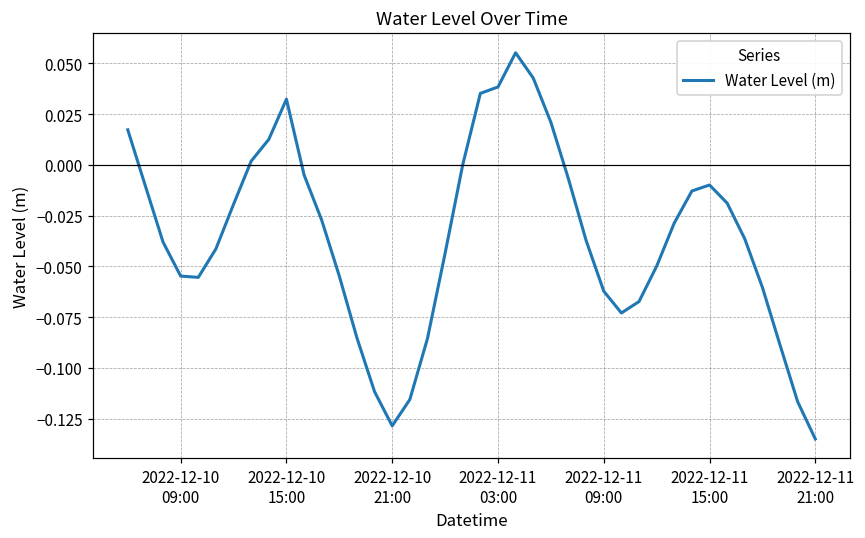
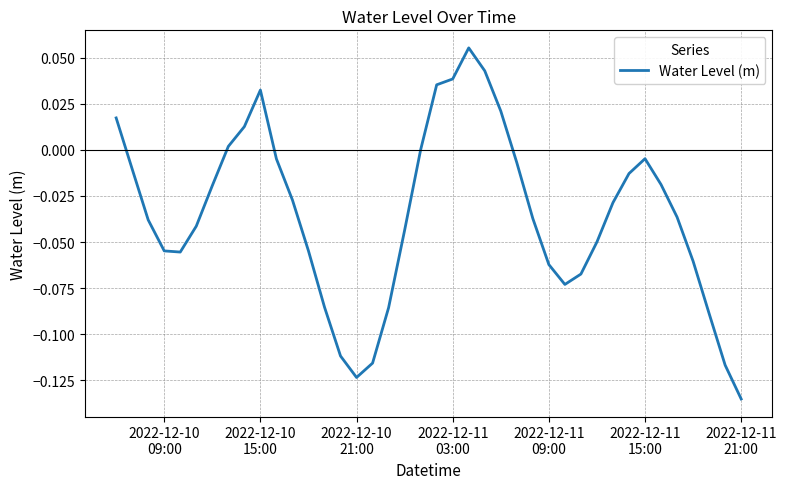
2022-12-10 21:00: -0.129 -> -0.123
2022-12-11 15:00: -0.010 -> -0.005
